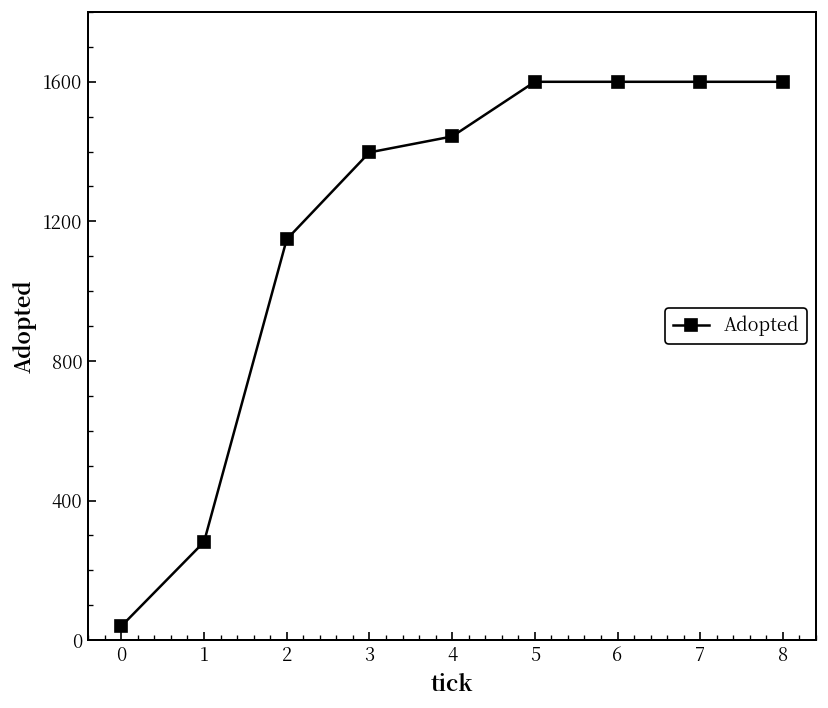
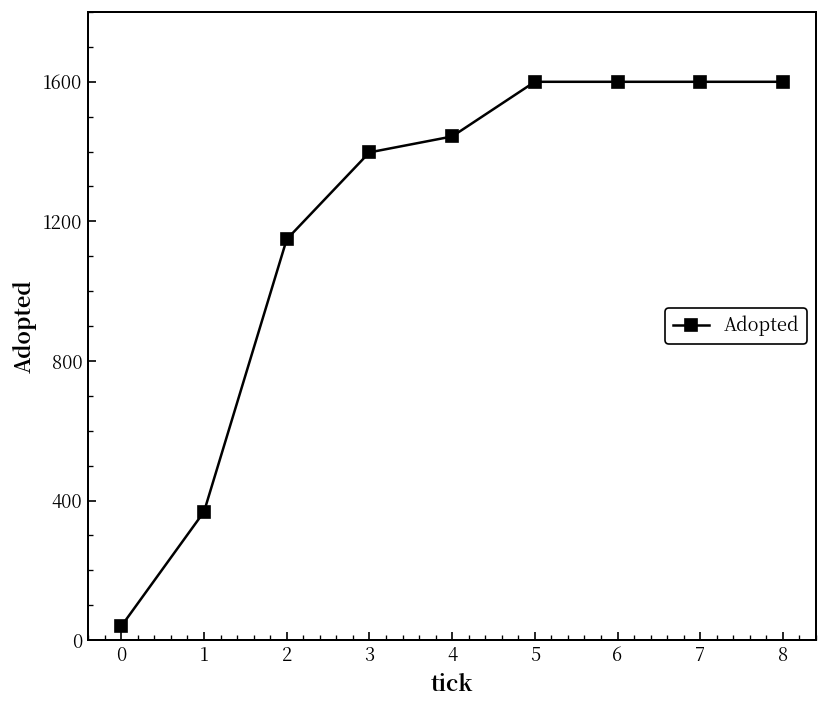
1: 280 -> 370
